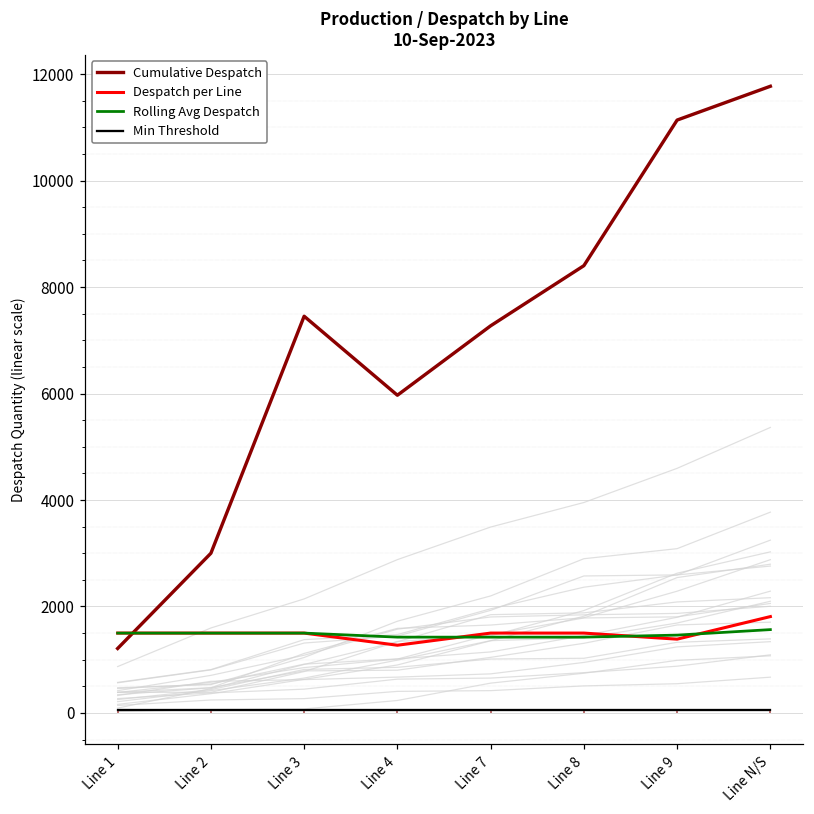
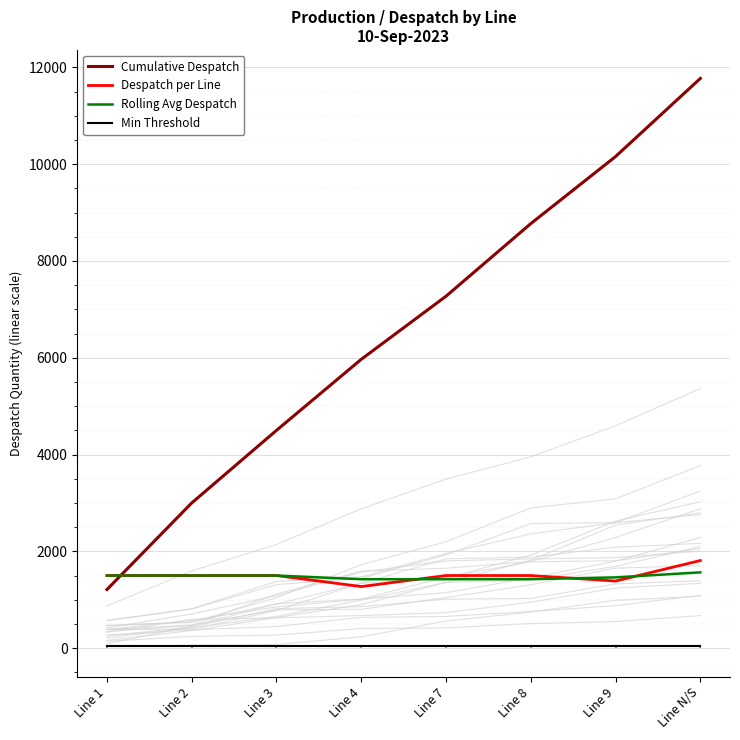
Cumulative Despatch, Line 3: 7500 -> 4500
Cumulative Despatch, Line 8: 8400 -> 8800
Cumulative Despatch, Line 9: 11100 -> 10200
